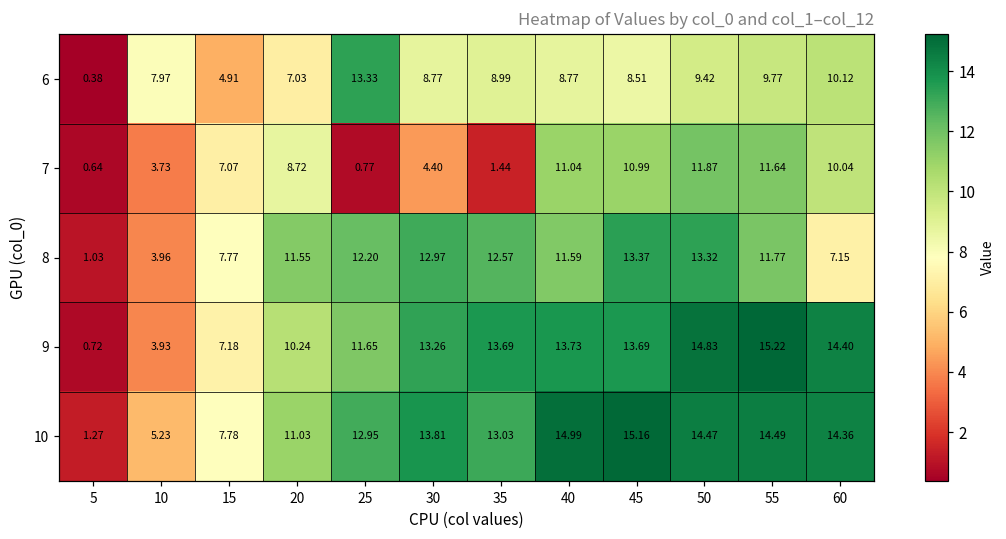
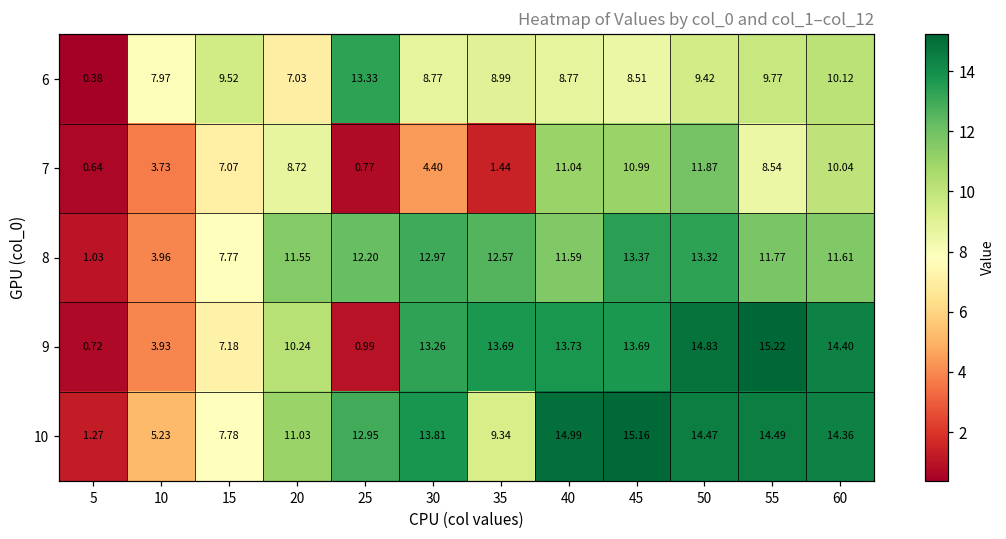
6, 15: 4.91 -> 9.52
7, 55: 11.64 -> 8.54
8, 60: 7.15 -> 11.61
9, 25: 11.65 -> 0.99
10, 35: 13.03 -> 9.34
